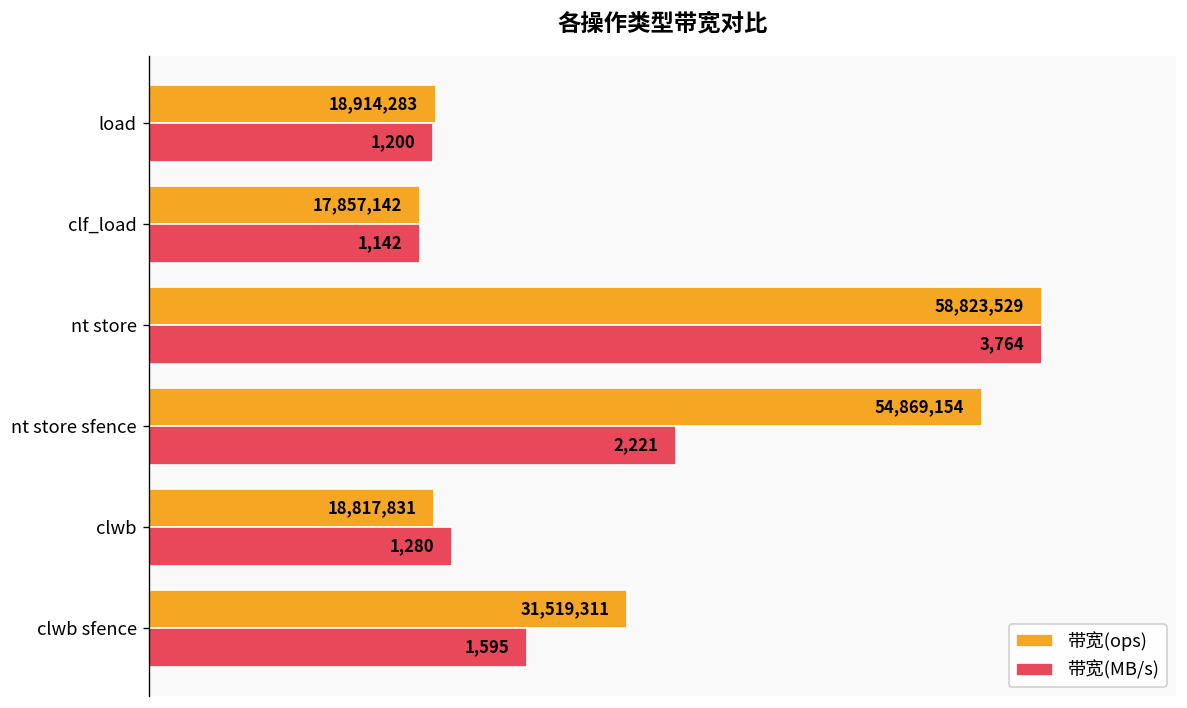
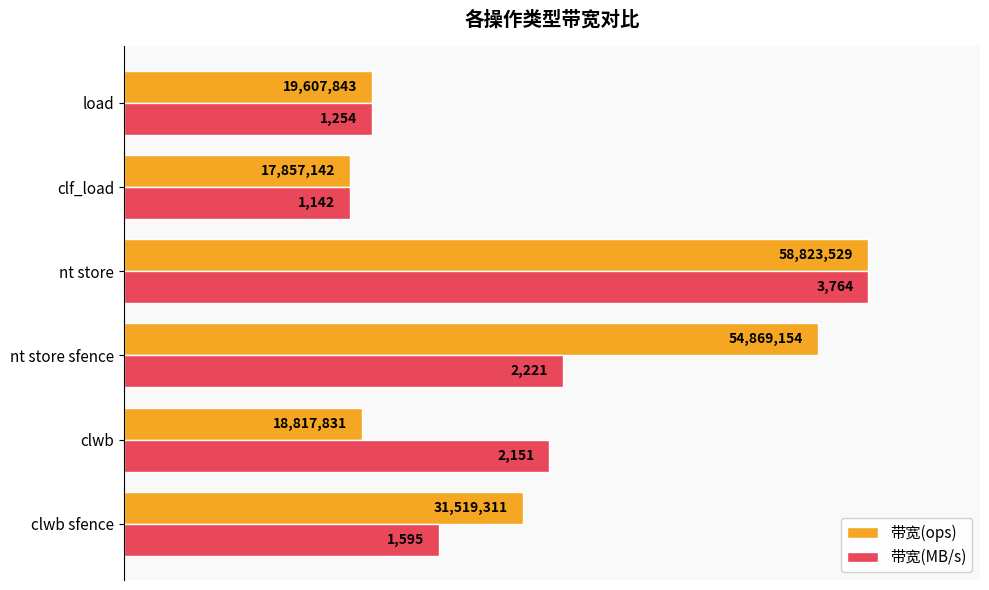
带宽(ops), load: 18,914,283 -> 19,607,843
带宽(MB/s), load: 1,200 -> 1,254
带宽(MB/s), clwb: 1,280 -> 2,151
